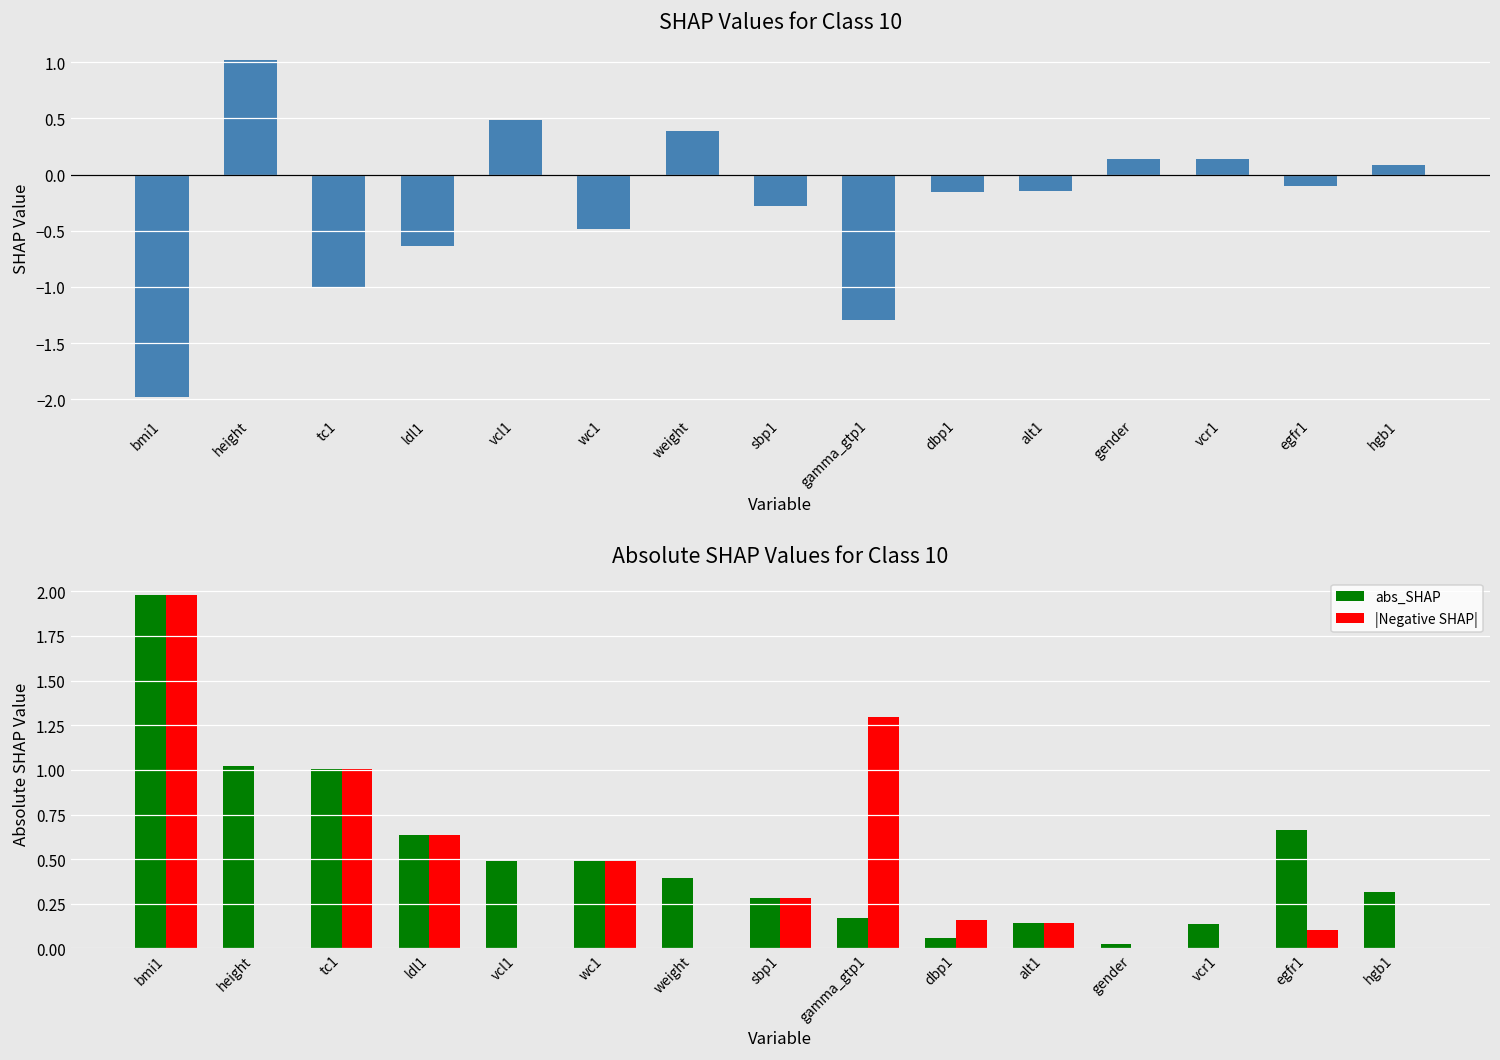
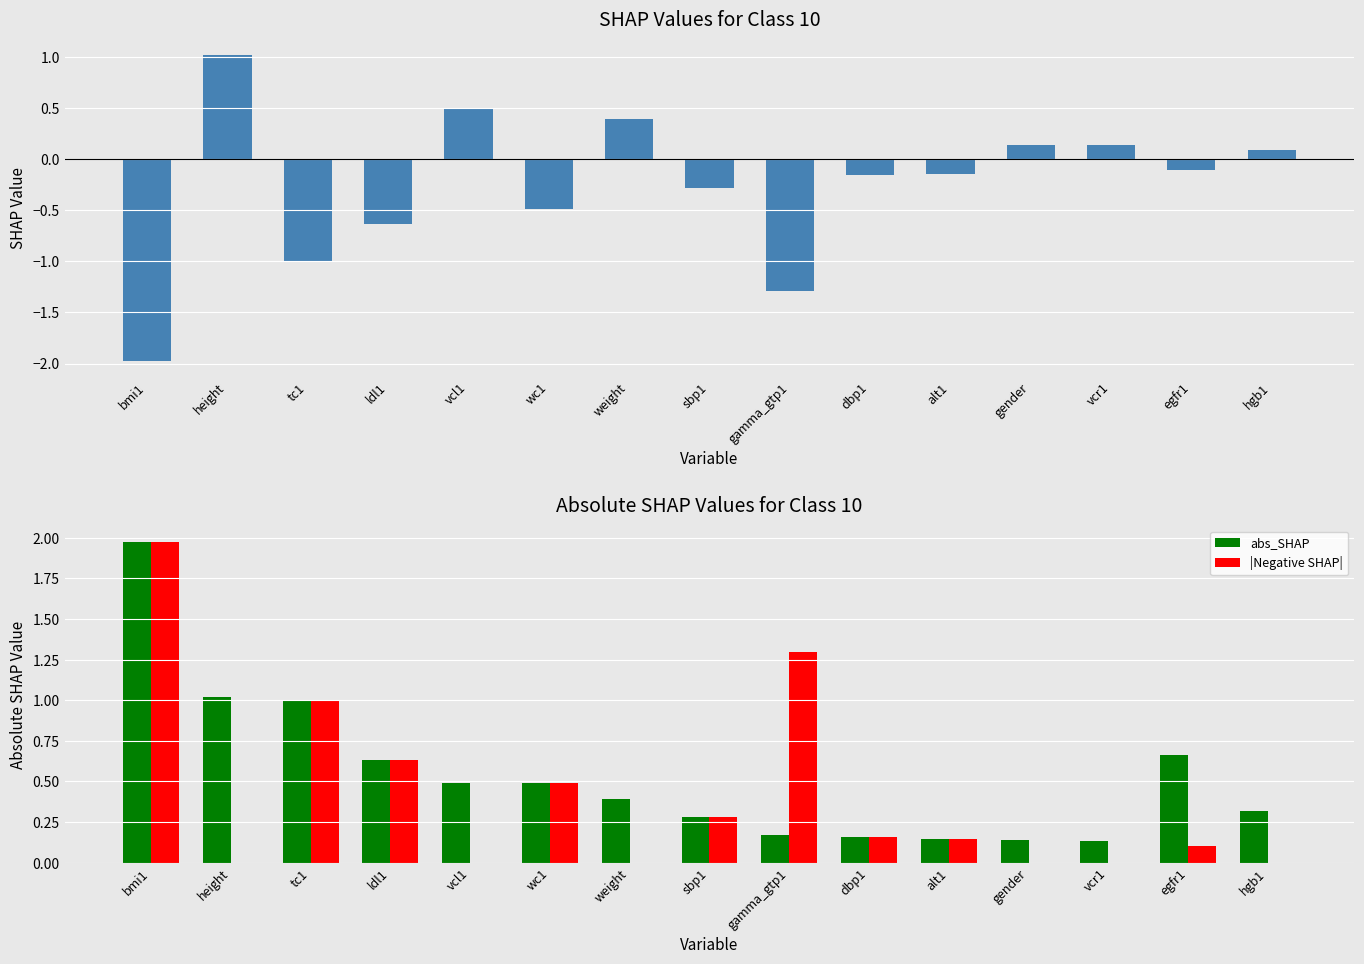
Absolute SHAP Values for Class 10, abs_SHAP, dbp1: 0.06 -> 0.16
Absolute SHAP Values for Class 10, abs_SHAP, gender: 0.03 -> 0.14
